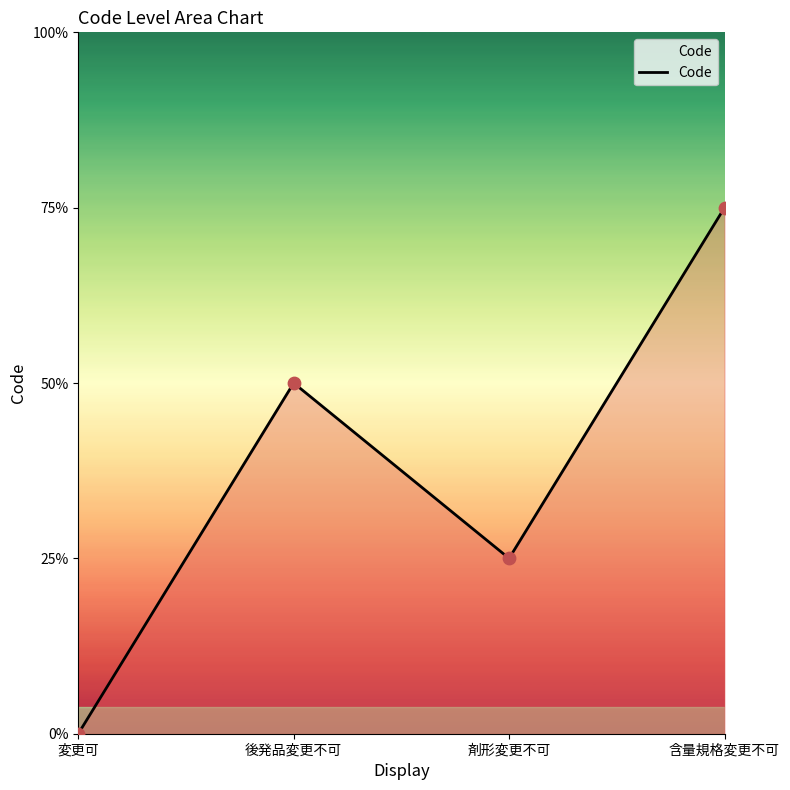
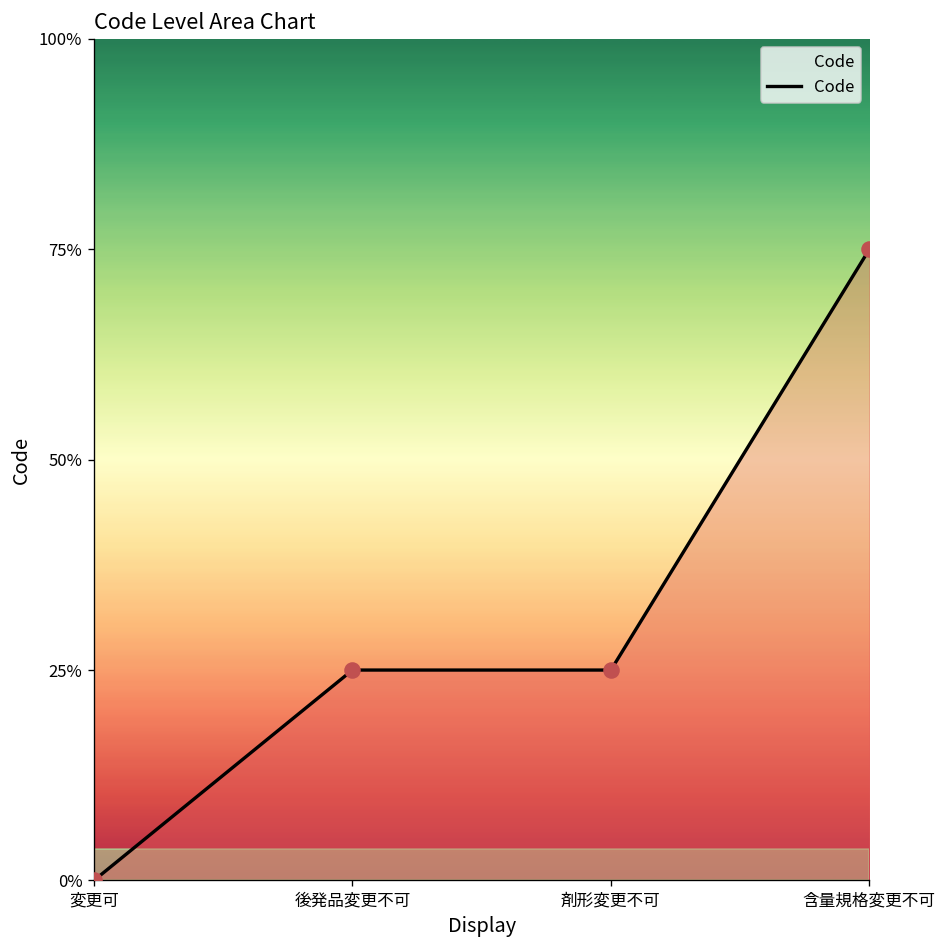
後発品変更不可: 50% -> 25%
